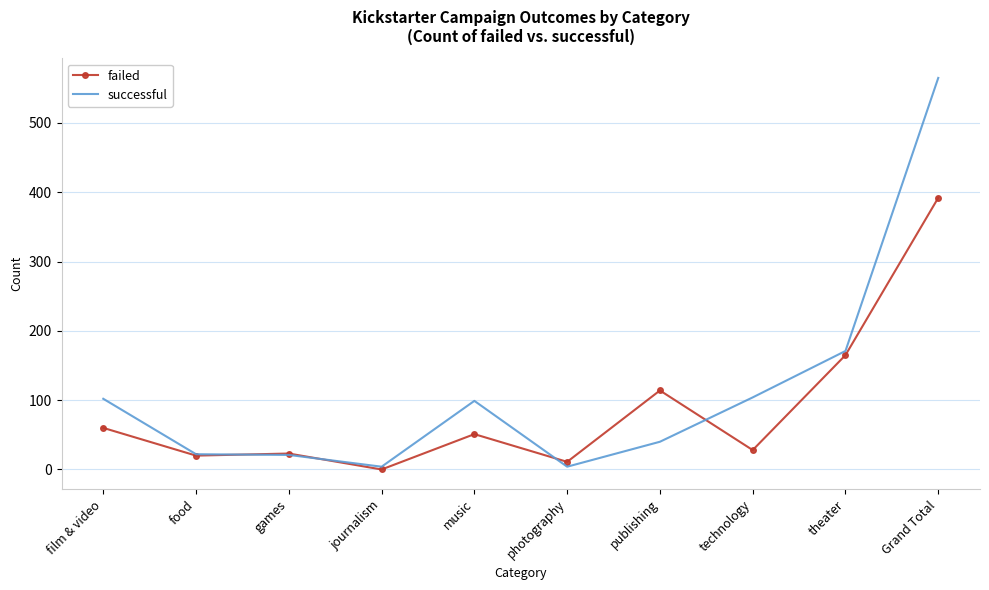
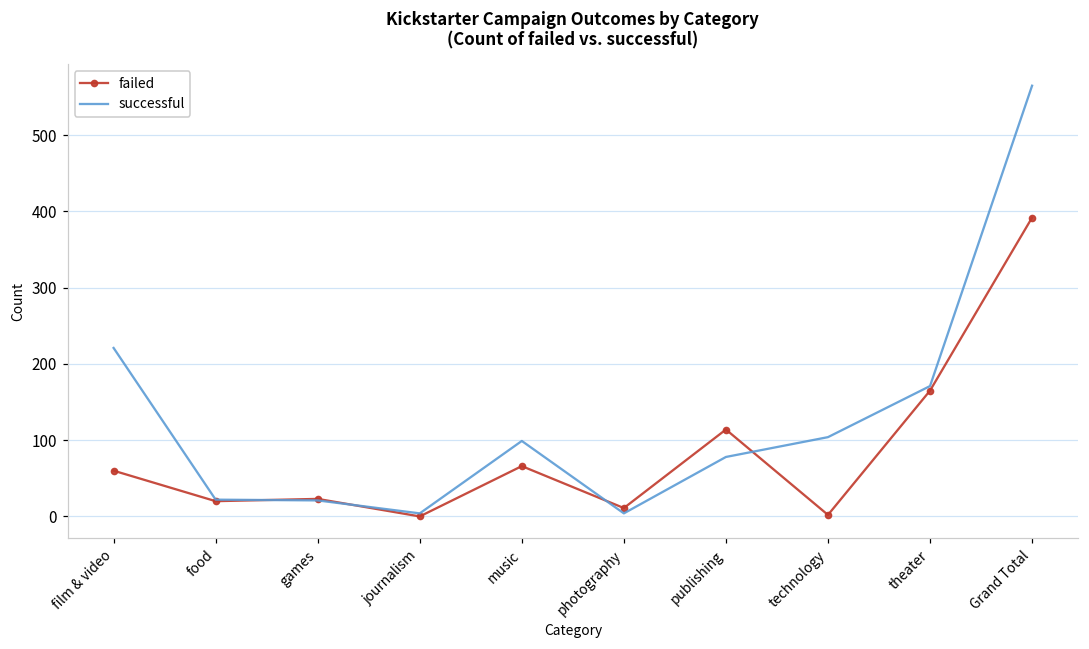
successful, film & video: 100 -> 220
failed, music: 50 -> 70
successful, publishing: 40 -> 80
failed, technology: 30 -> 0
